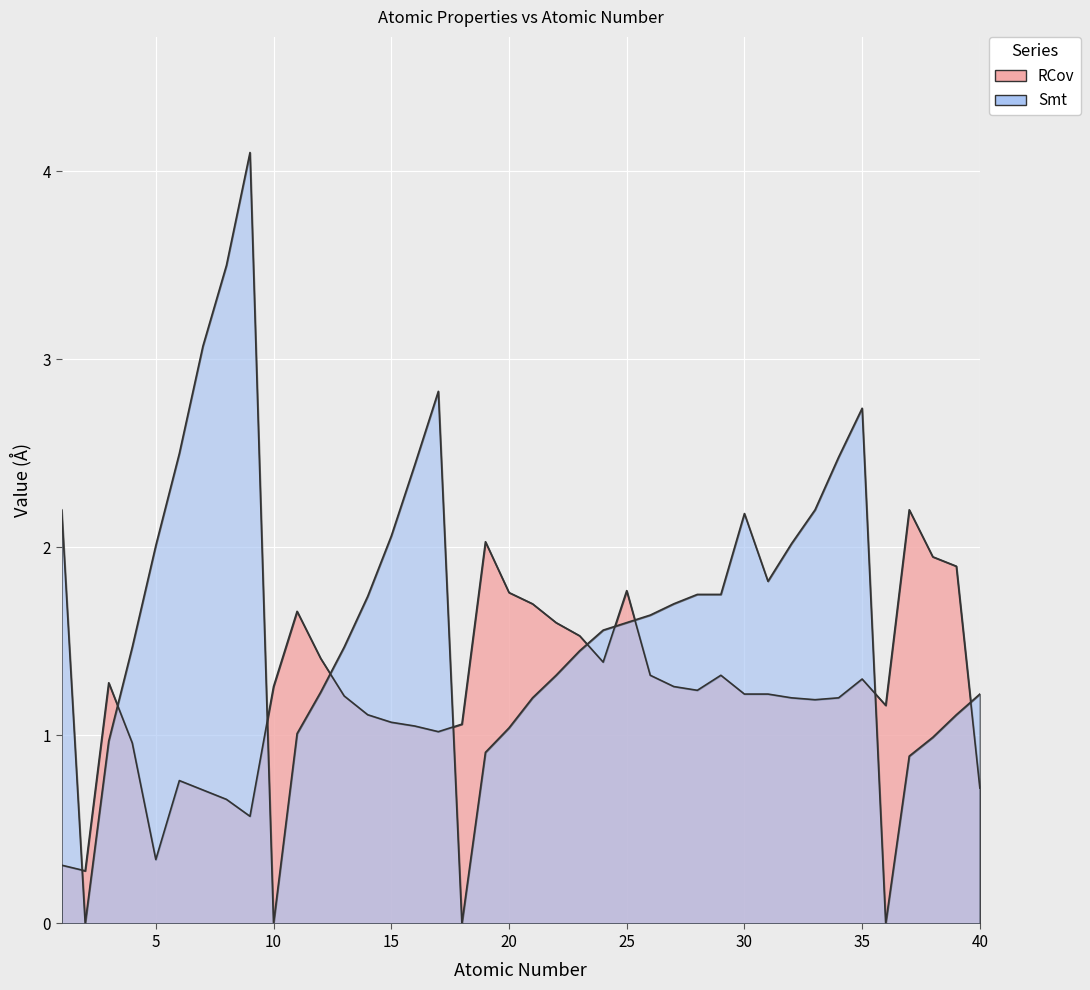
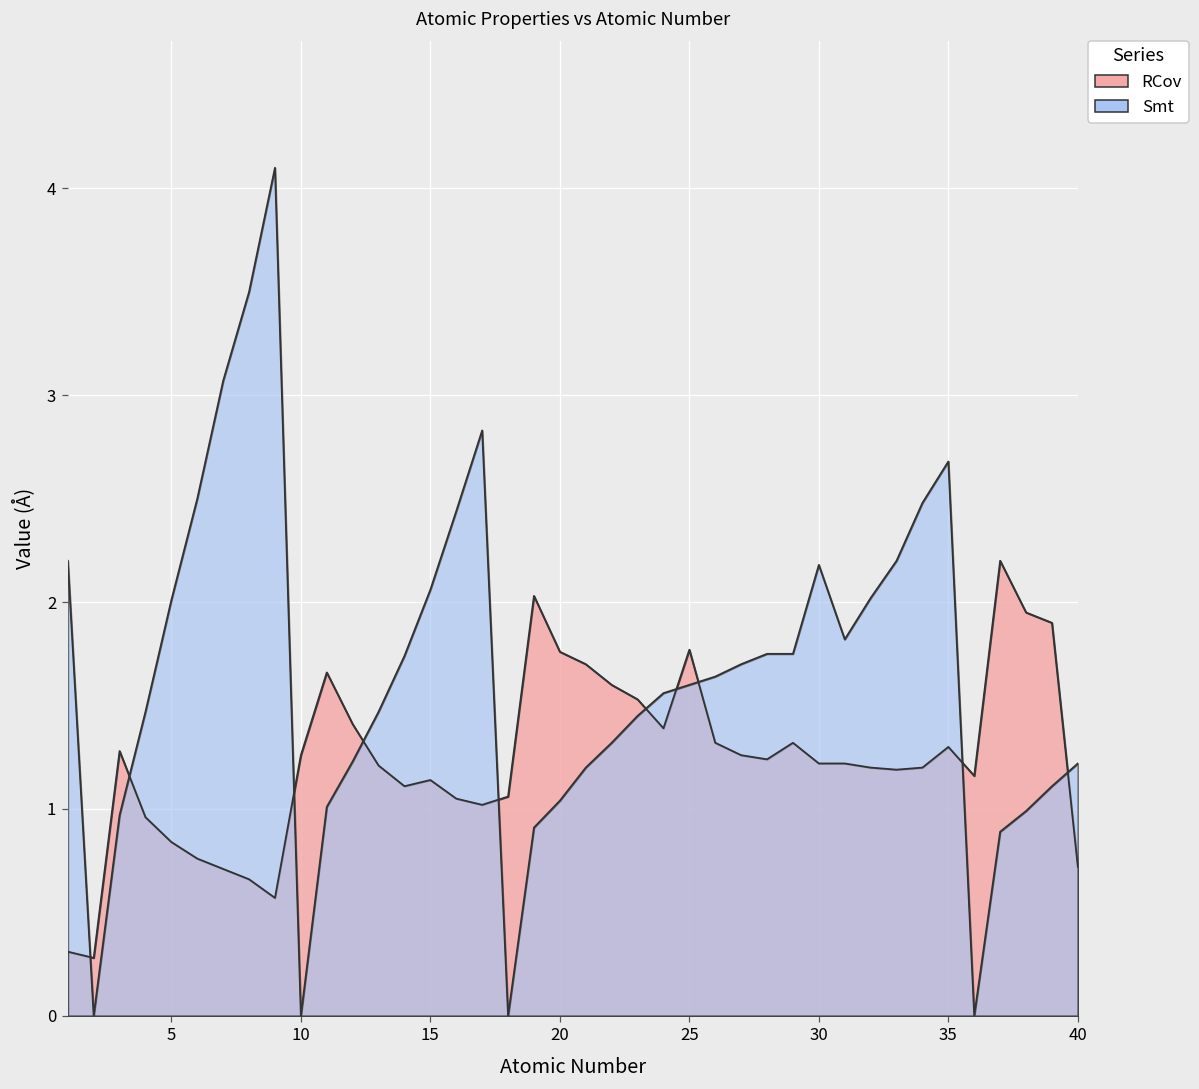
RCov, 5: 0.34 -> 0.84
RCov, 15: 1.07 -> 1.14
Smt, 35: 2.74 -> 2.68
